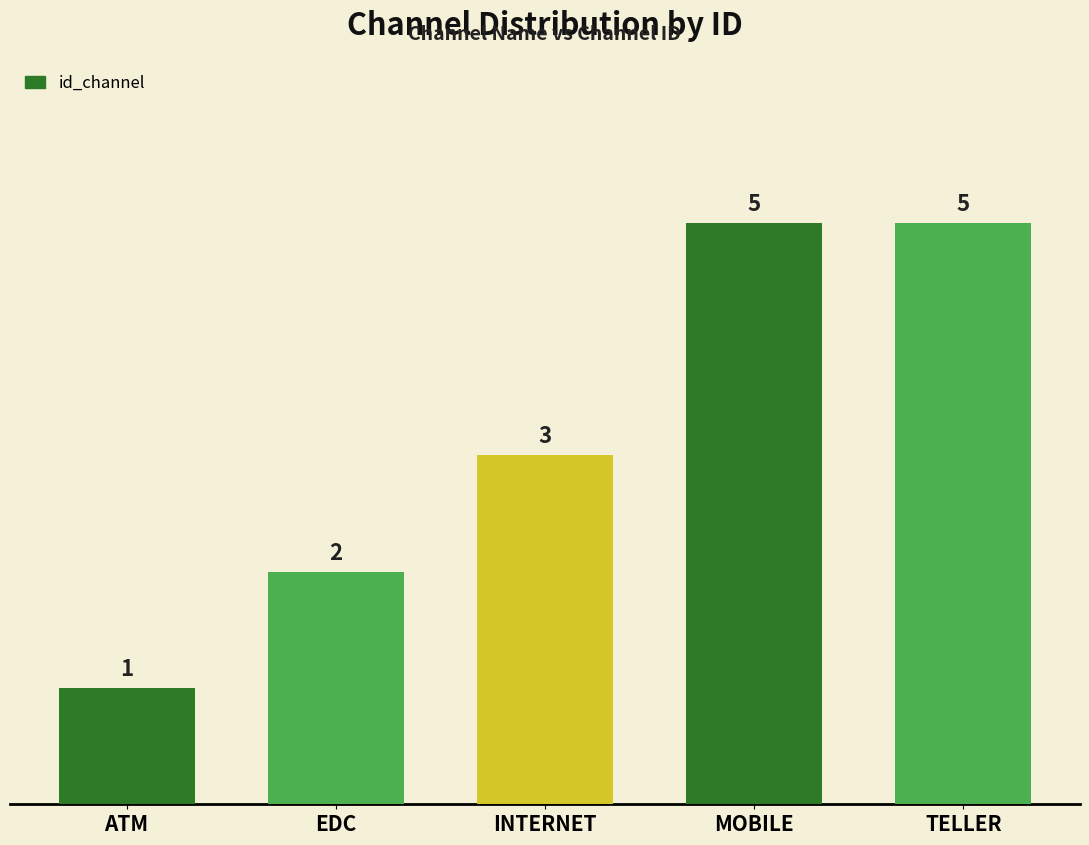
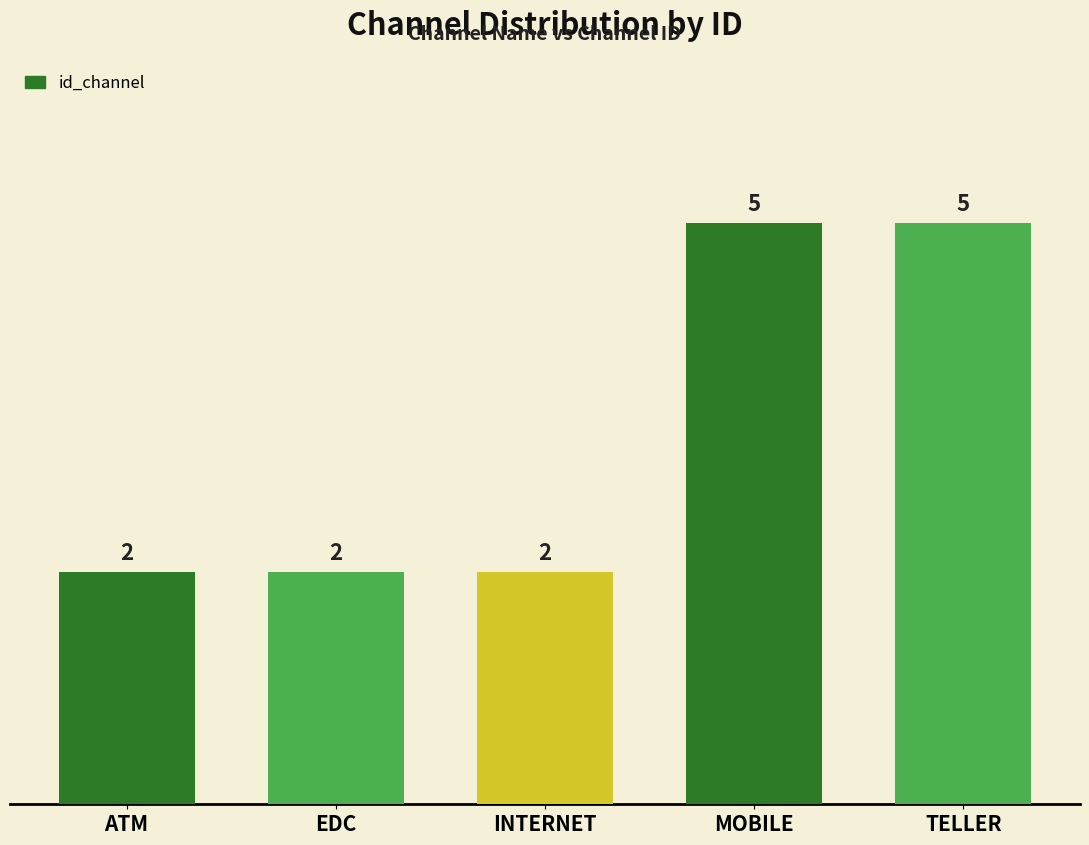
ATM: 1 -> 2
INTERNET: 3 -> 2
